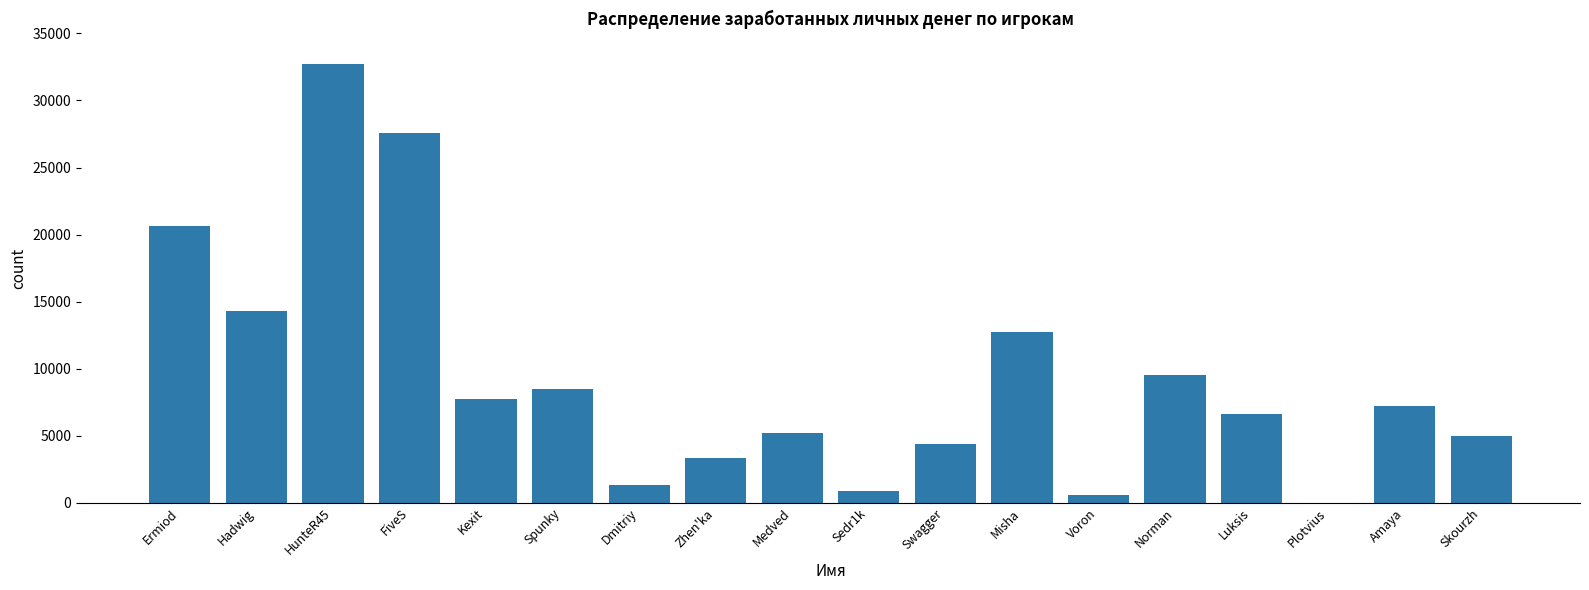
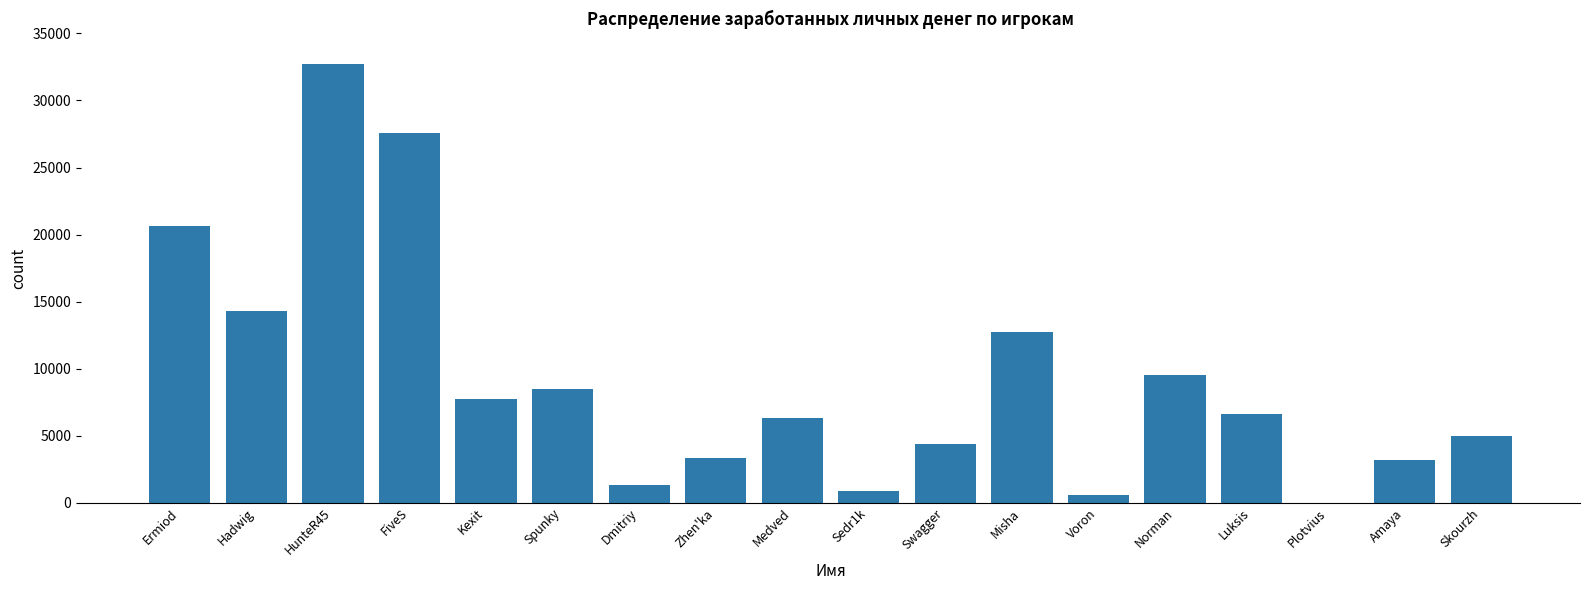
Medved: 5200 -> 6300
Amaya: 7200 -> 3200
